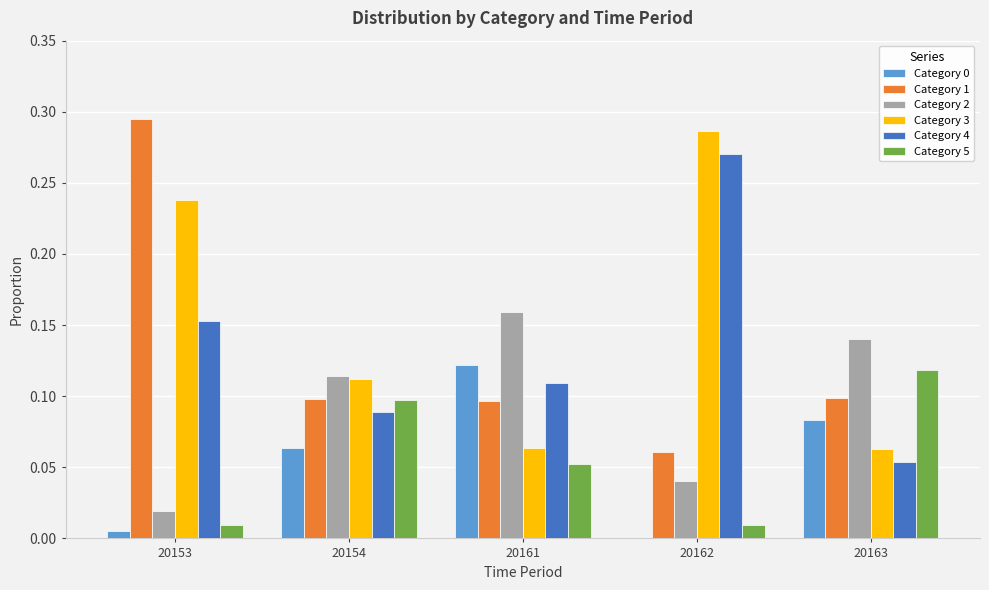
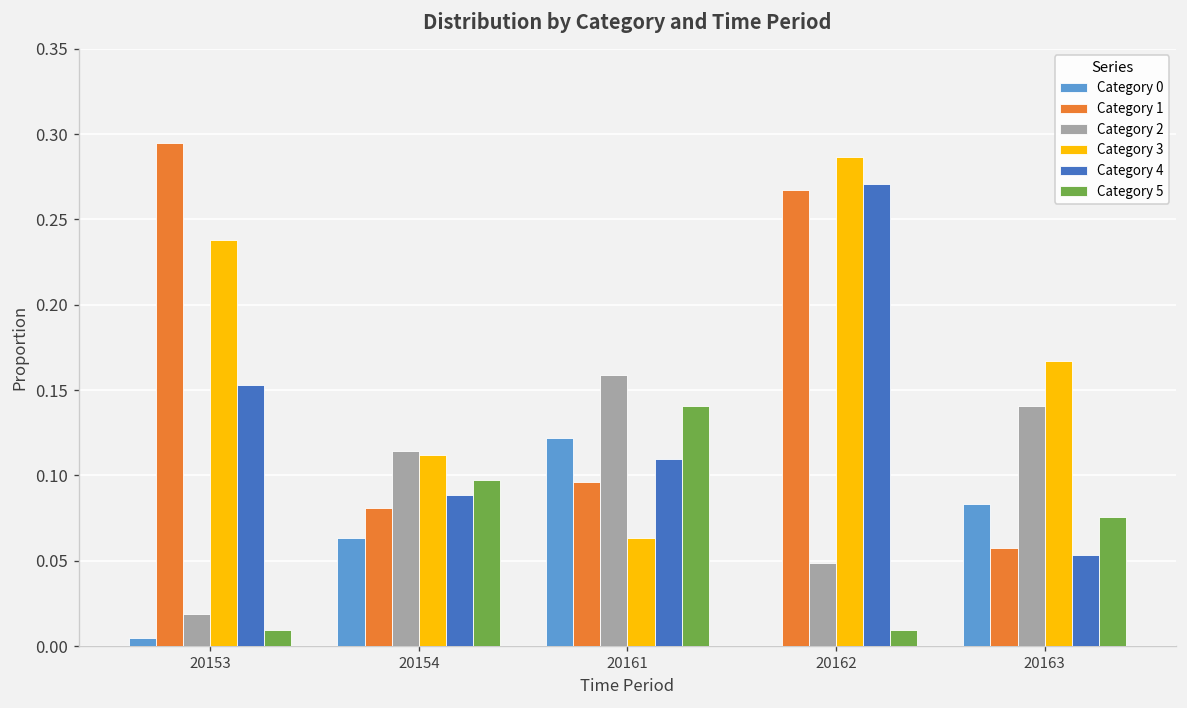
Category 1, 20154: 0.098 -> 0.081
Category 5, 20161: 0.052 -> 0.141
Category 1, 20162: 0.061 -> 0.267
Category 2, 20162: 0.041 -> 0.049
Category 1, 20163: 0.099 -> 0.058
Category 3, 20163: 0.063 -> 0.167
Category 5, 20163: 0.118 -> 0.076
